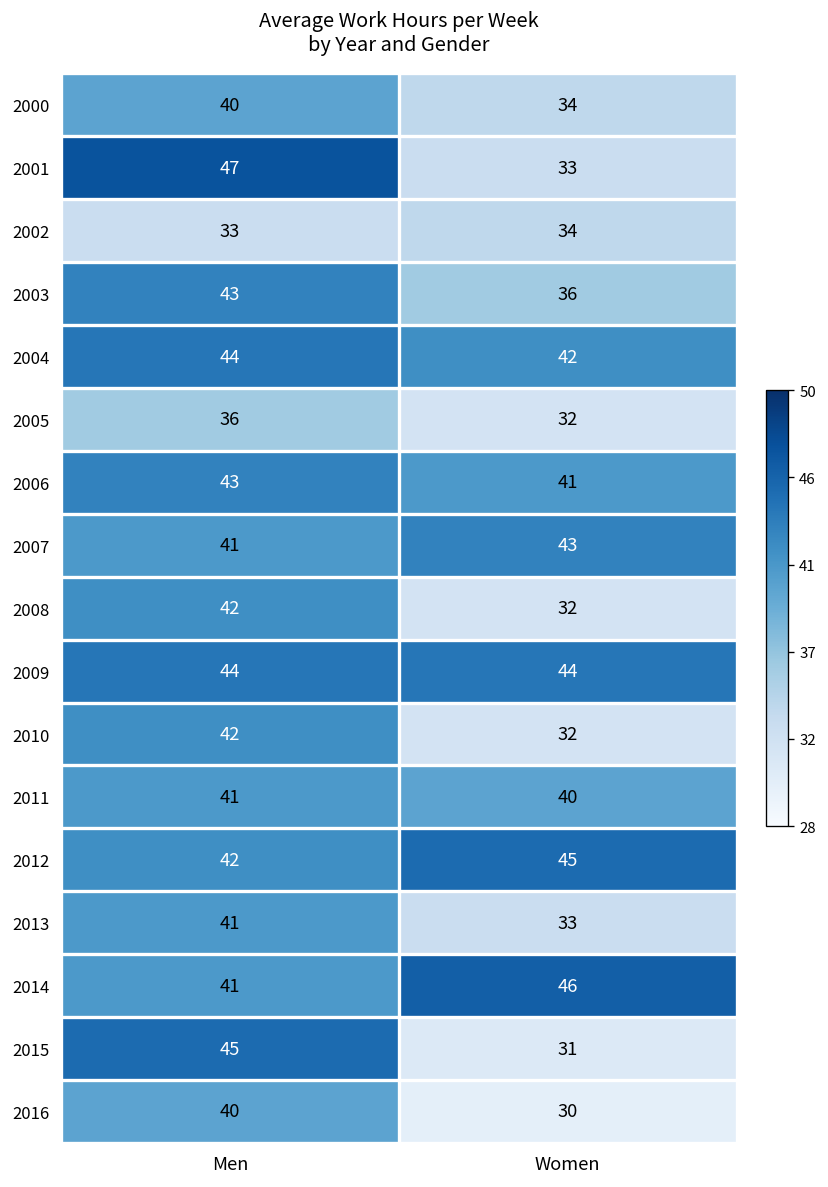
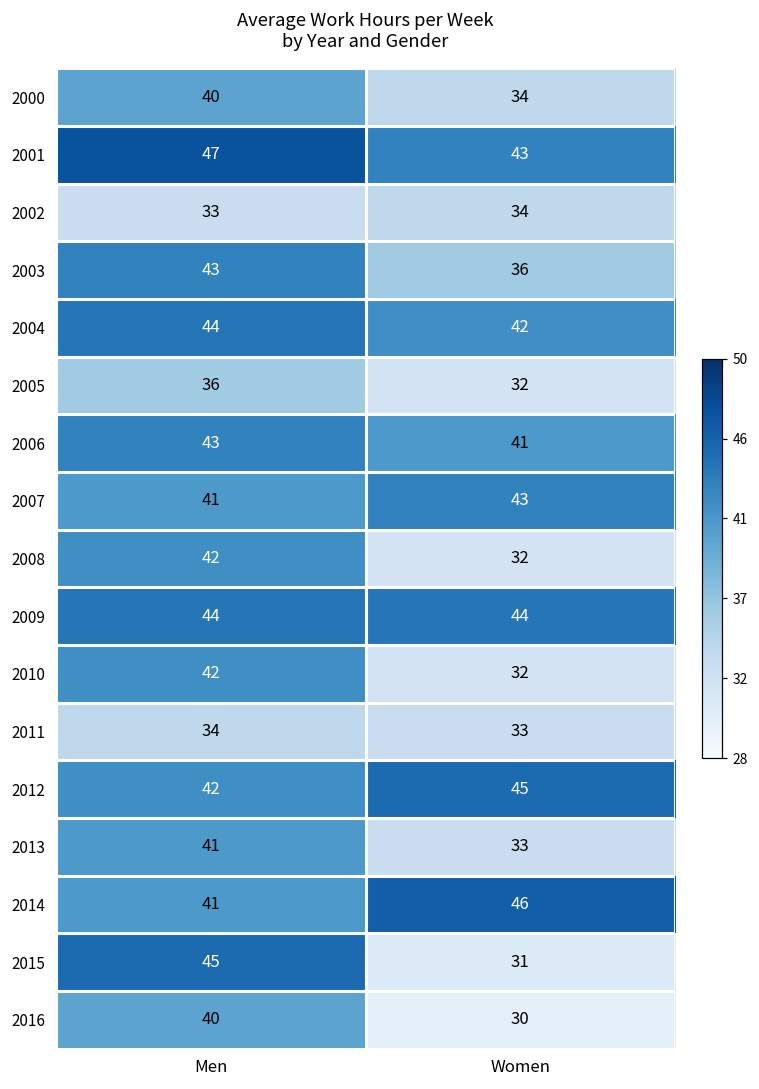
2001, Women: 33 -> 43
2011, Men: 41 -> 34
2011, Women: 40 -> 33
